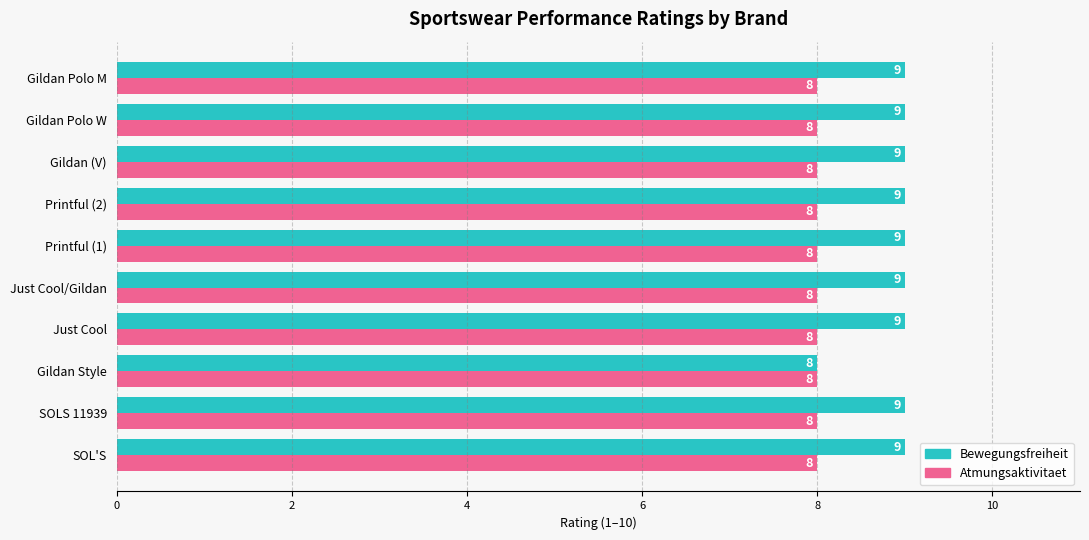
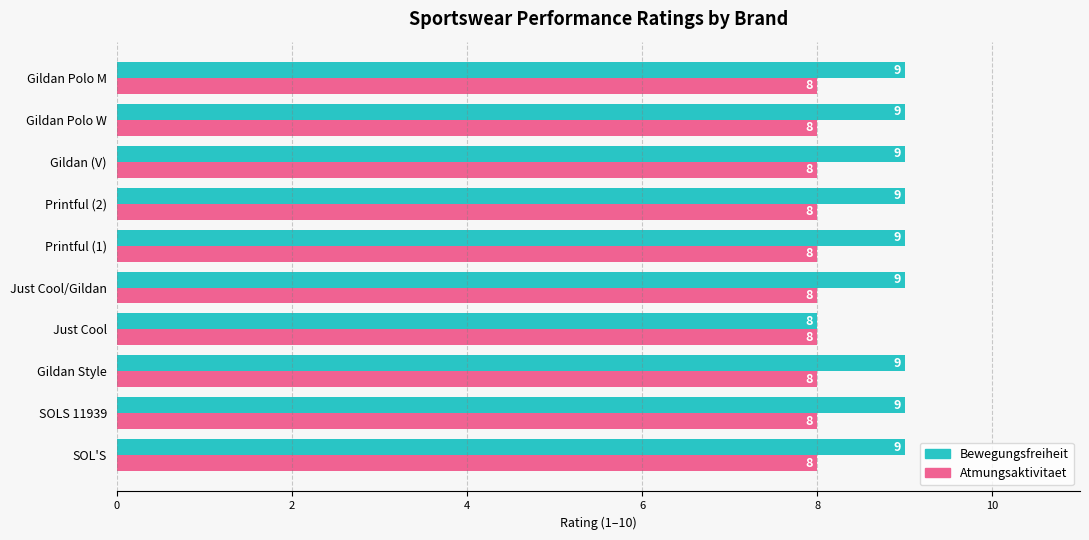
Bewegungsfreiheit, Just Cool: 9 -> 8
Bewegungsfreiheit, Gildan Style: 8 -> 9
